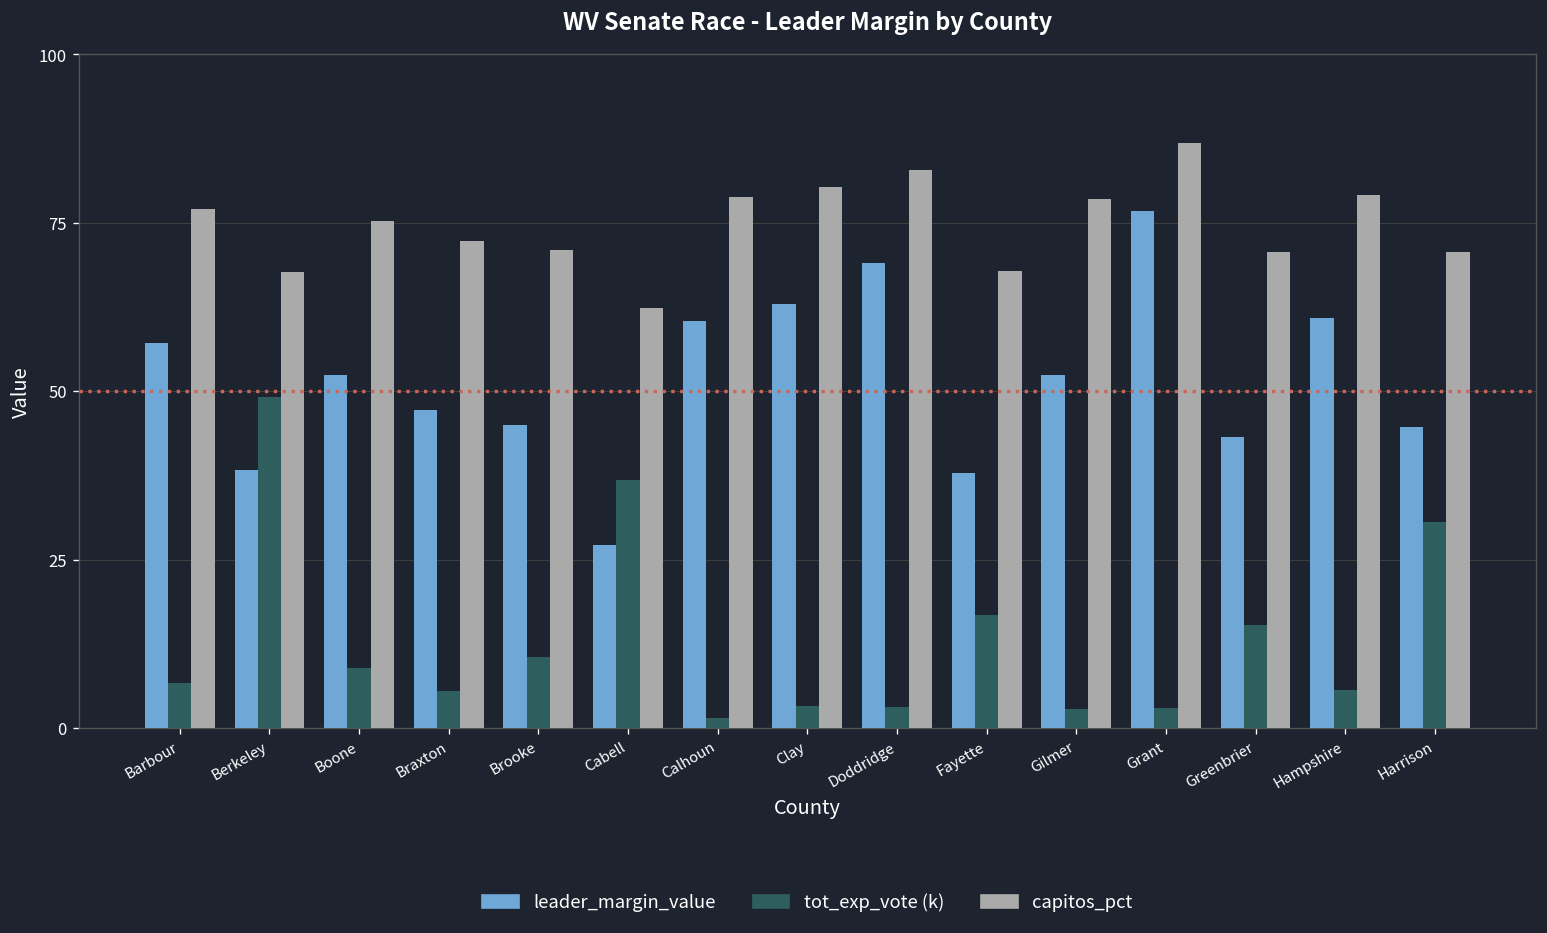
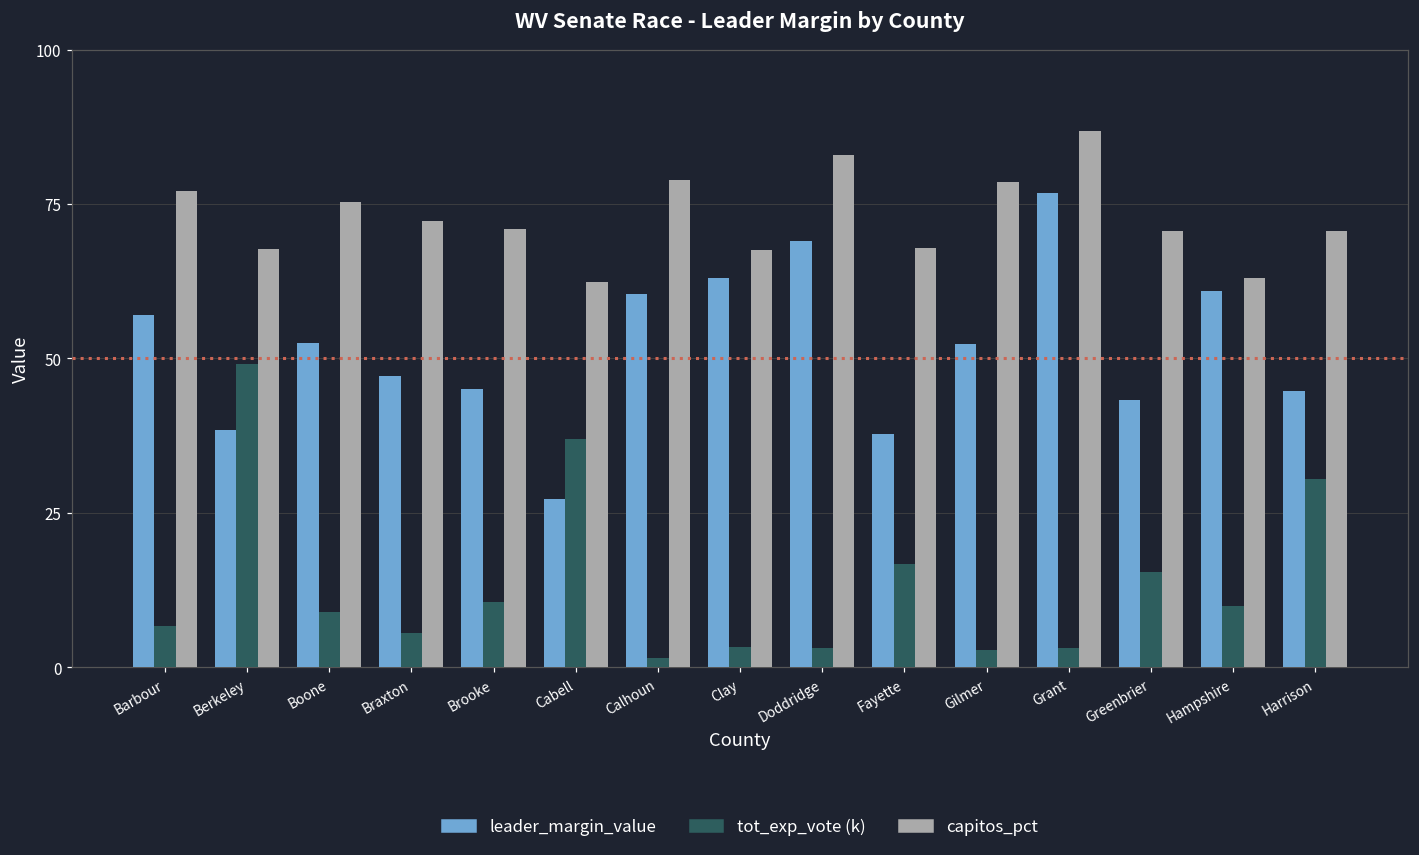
capitos_pct, Clay: 80 -> 68
tot_exp_vote (k), Hampshire: 6 -> 10
capitos_pct, Hampshire: 79 -> 63
